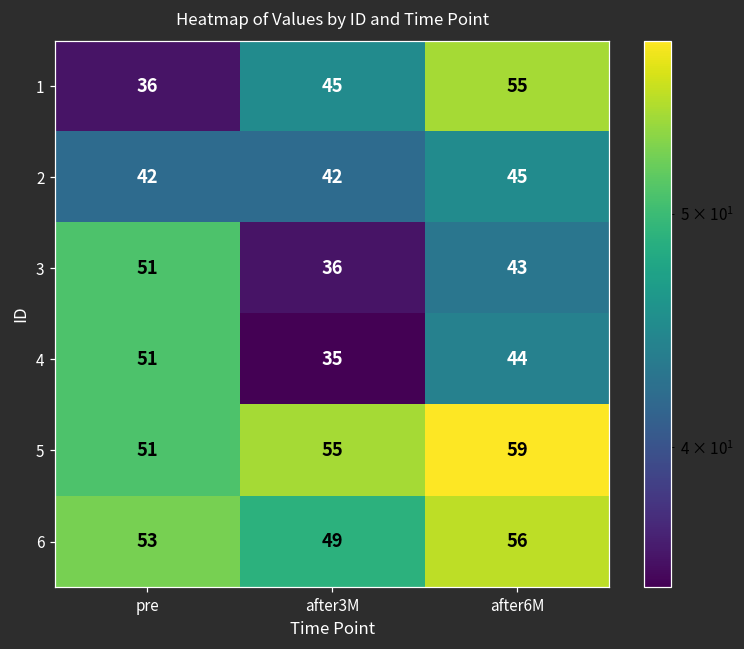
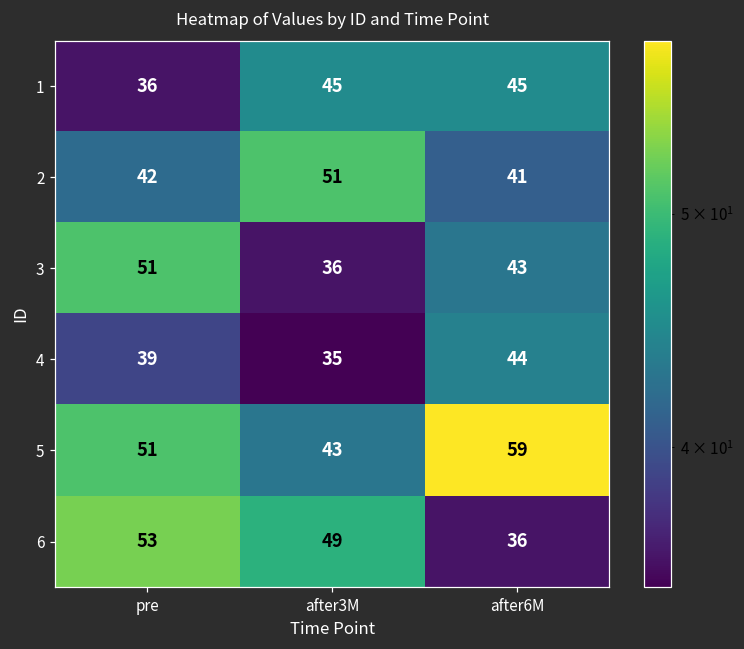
1, after6M: 55 -> 45
2, after3M: 42 -> 51
2, after6M: 45 -> 41
4, pre: 51 -> 39
5, after3M: 55 -> 43
6, after6M: 56 -> 36
